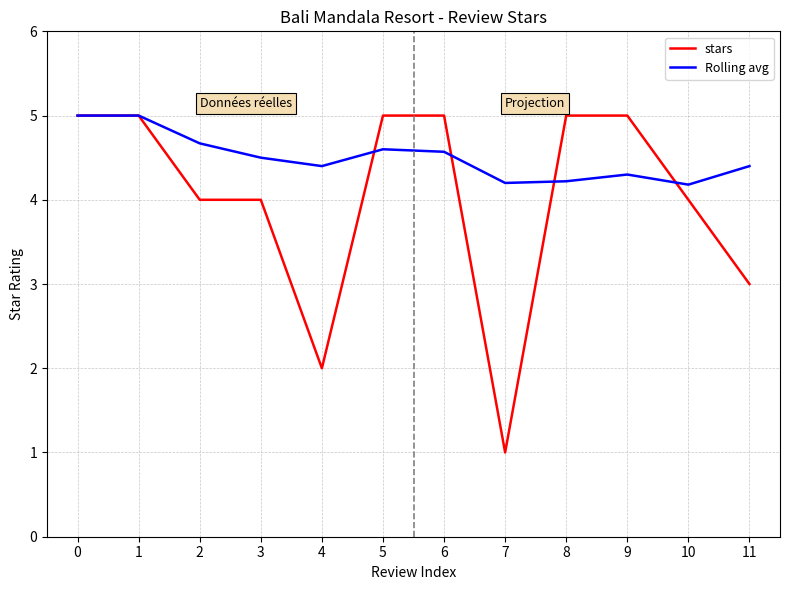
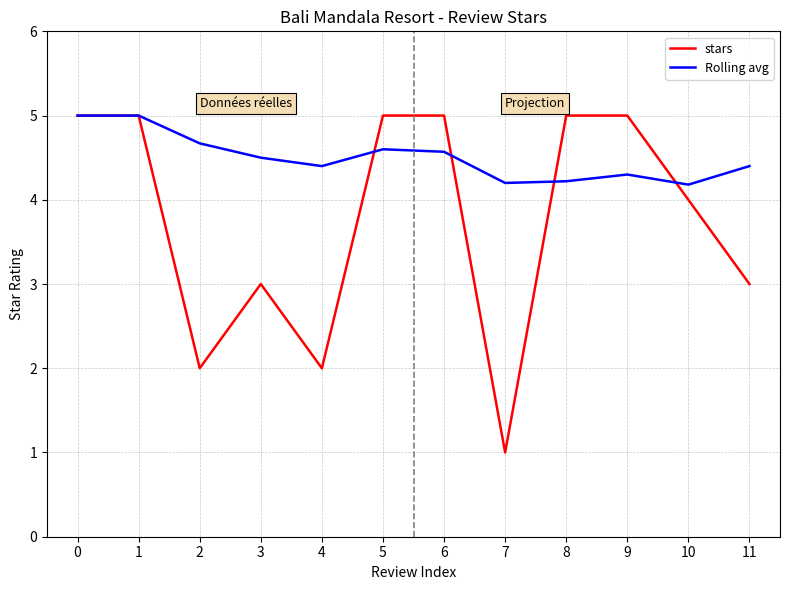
stars, 2: 4 -> 2
stars, 3: 4 -> 3
